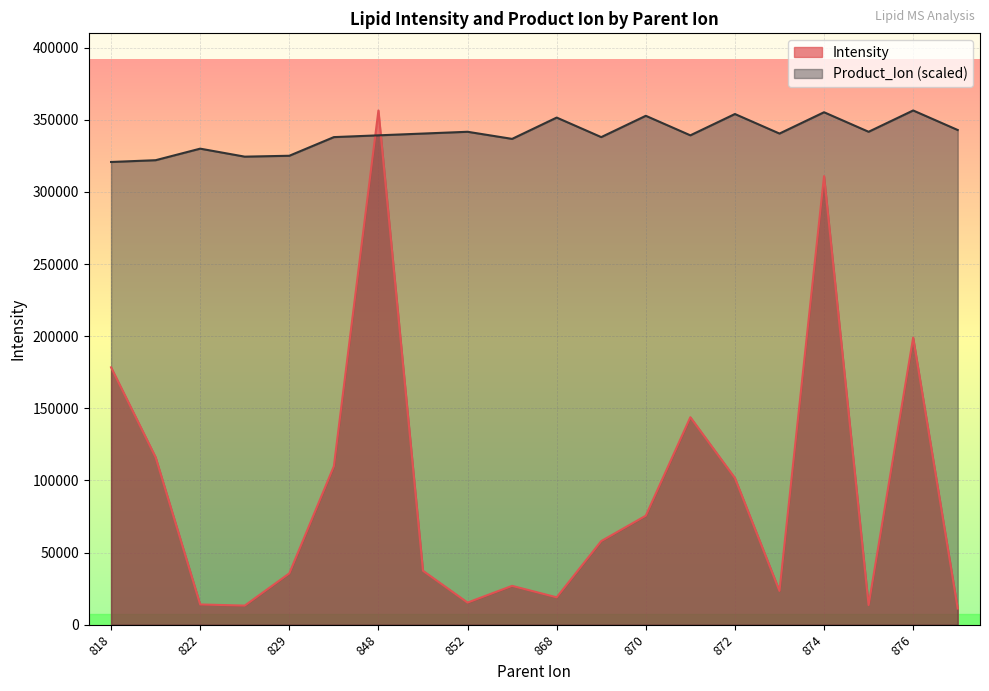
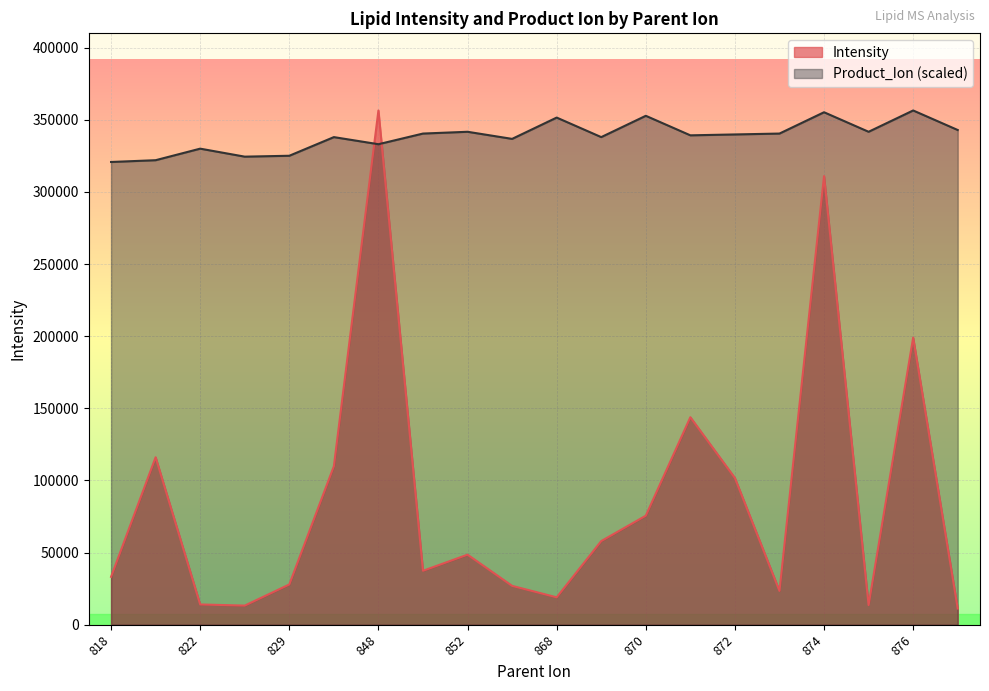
Intensity, 818: 178000 -> 33000
Intensity, 829: 36000 -> 28000
Product_Ion (scaled), 848: 339000 -> 333000
Intensity, 852: 15000 -> 49000
Product_Ion (scaled), 872: 354000 -> 340000
